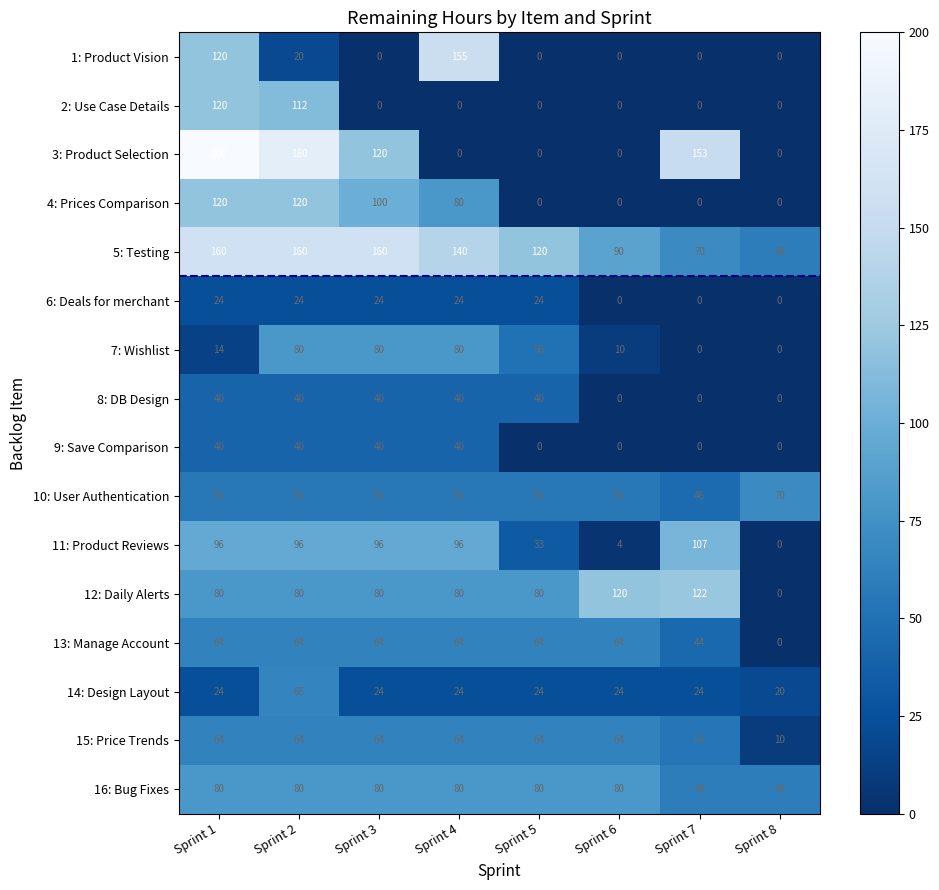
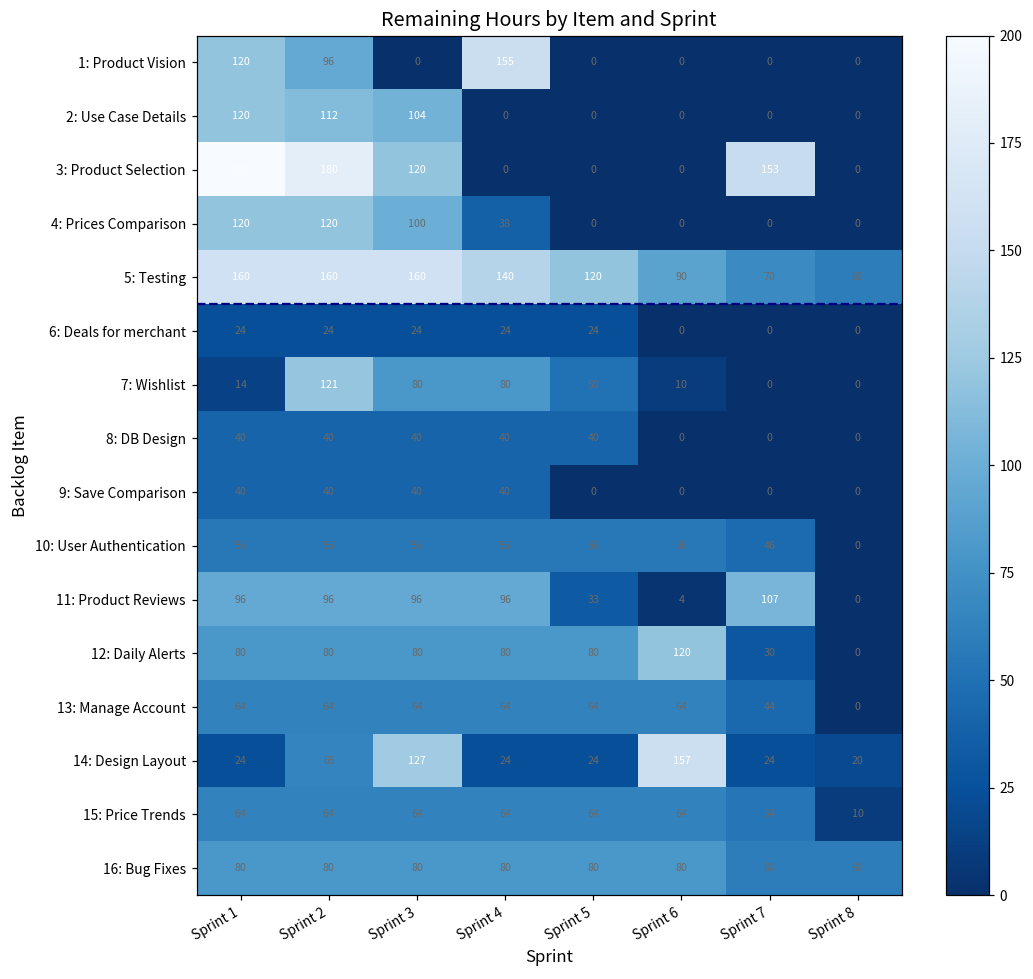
1: Product Vision, Sprint 2: 20 -> 96
2: Use Case Details, Sprint 3: 0 -> 104
4: Prices Comparison, Sprint 4: 80 -> 38
7: Wishlist, Sprint 2: 80 -> 121
10: User Authentication, Sprint 8: 70 -> 0
12: Daily Alerts, Sprint 7: 122 -> 30
14: Design Layout, Sprint 3: 24 -> 127
14: Design Layout, Sprint 6: 24 -> 157
